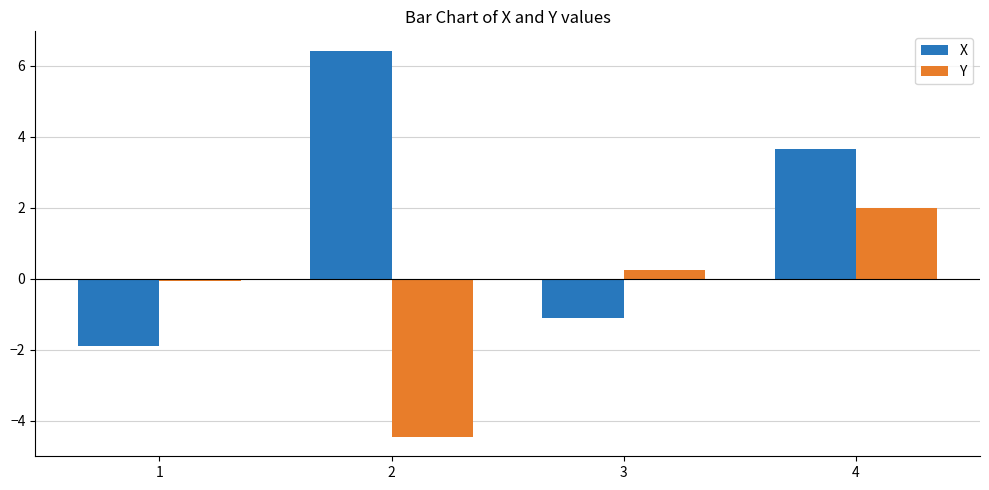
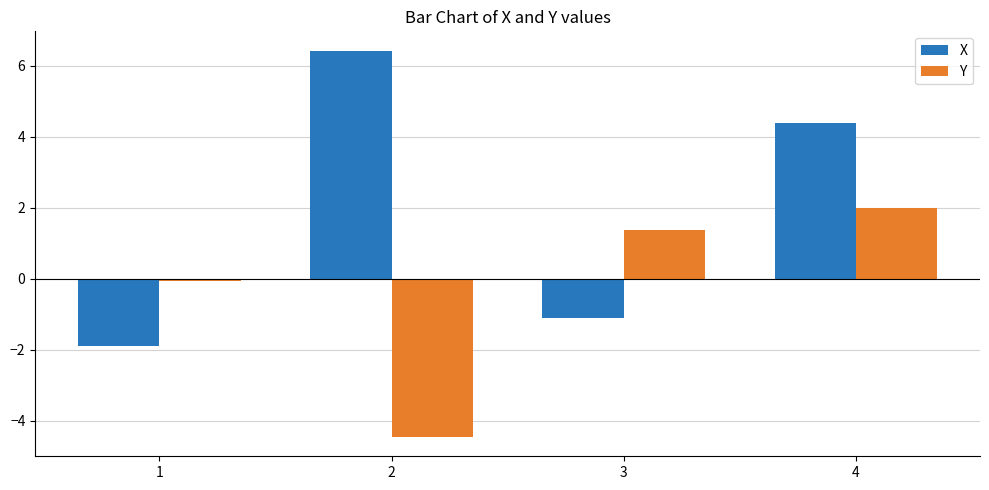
Y, 3: 0.2 -> 1.4
X, 4: 3.7 -> 4.4
